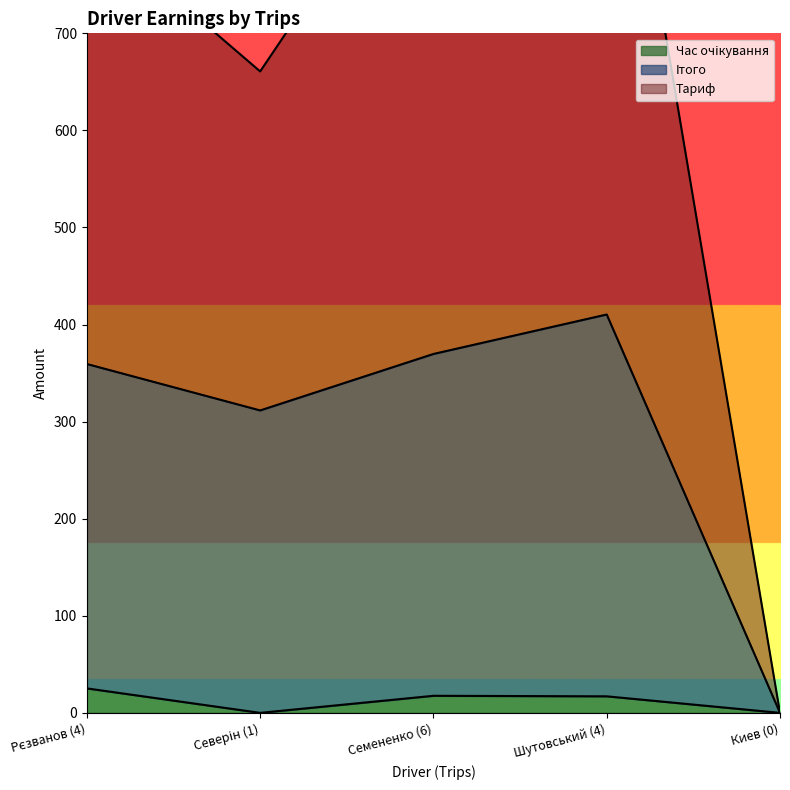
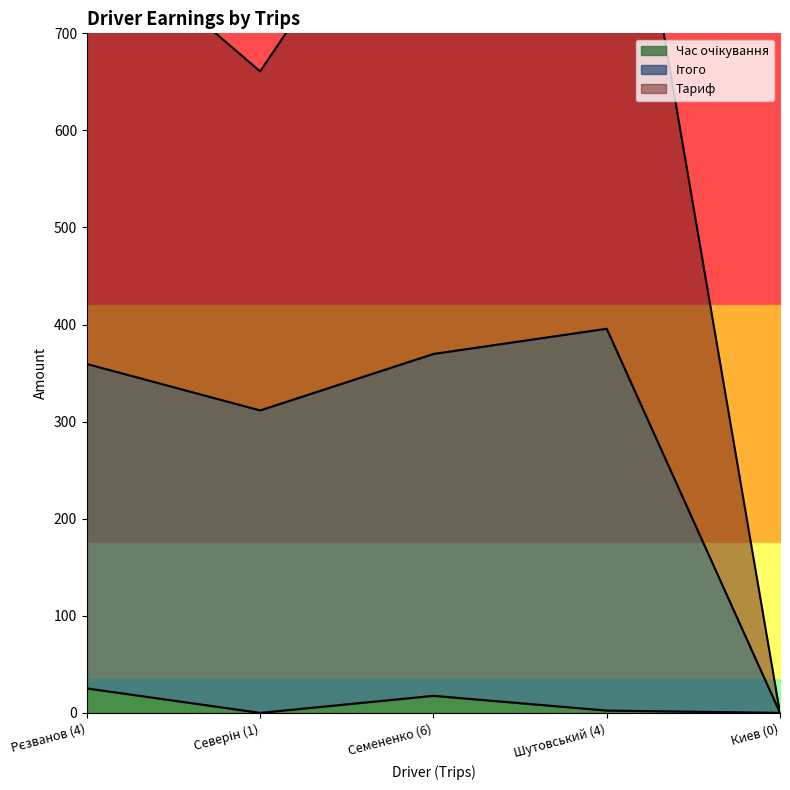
Час очікування, Шутовський (4): 20 -> 0
